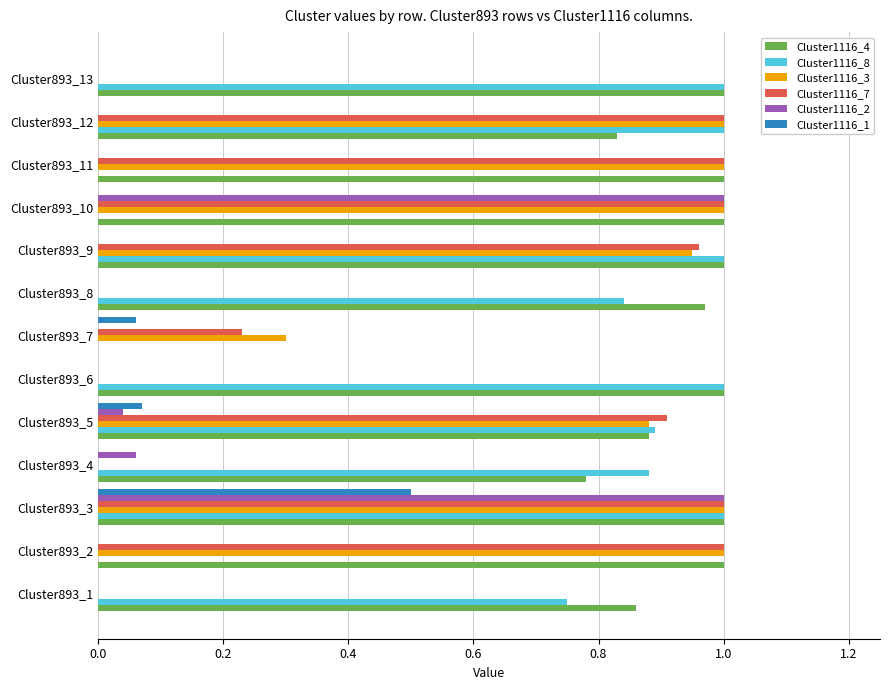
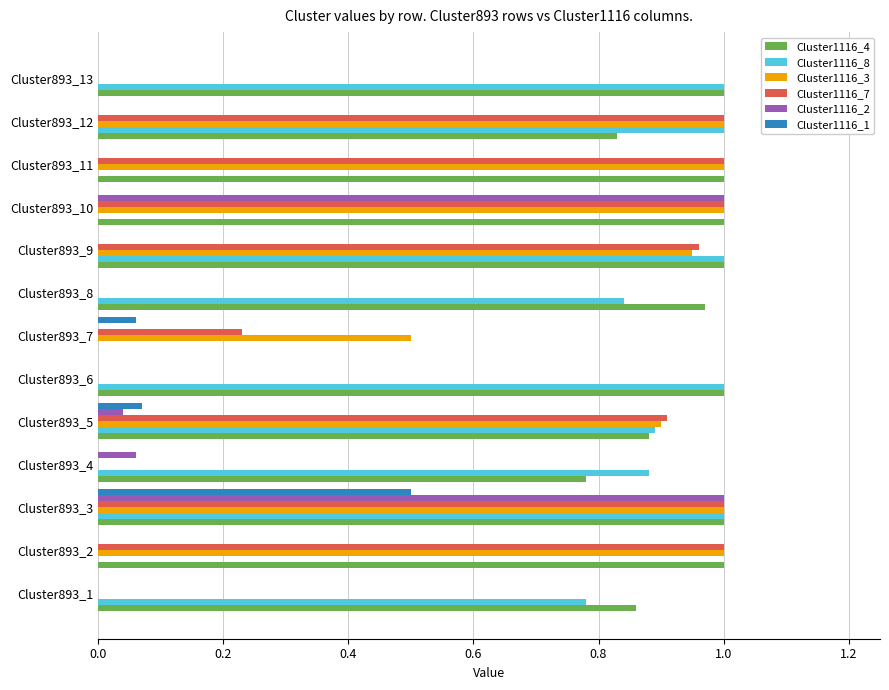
Cluster1116_3, Cluster893_7: 0.3 -> 0.5
Cluster1116_3, Cluster893_5: 0.88 -> 0.90
Cluster1116_8, Cluster893_1: 0.75 -> 0.78
